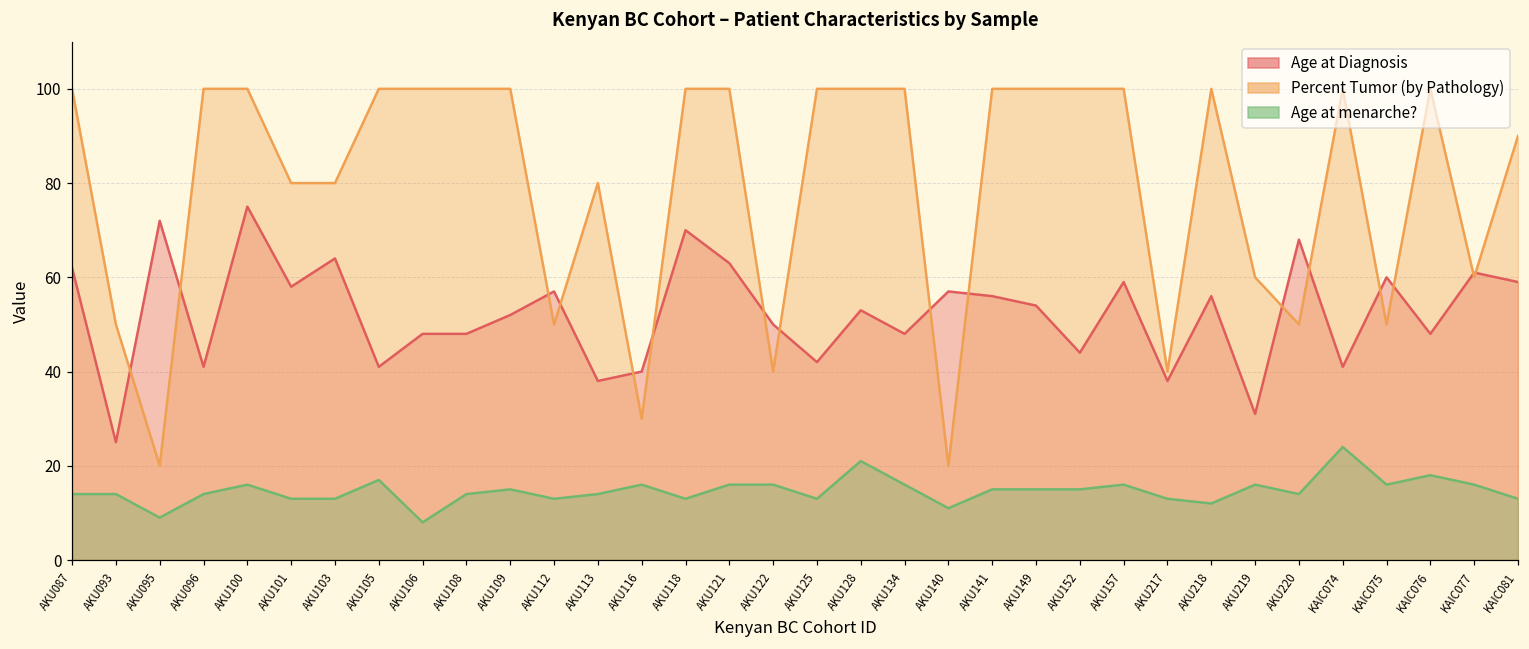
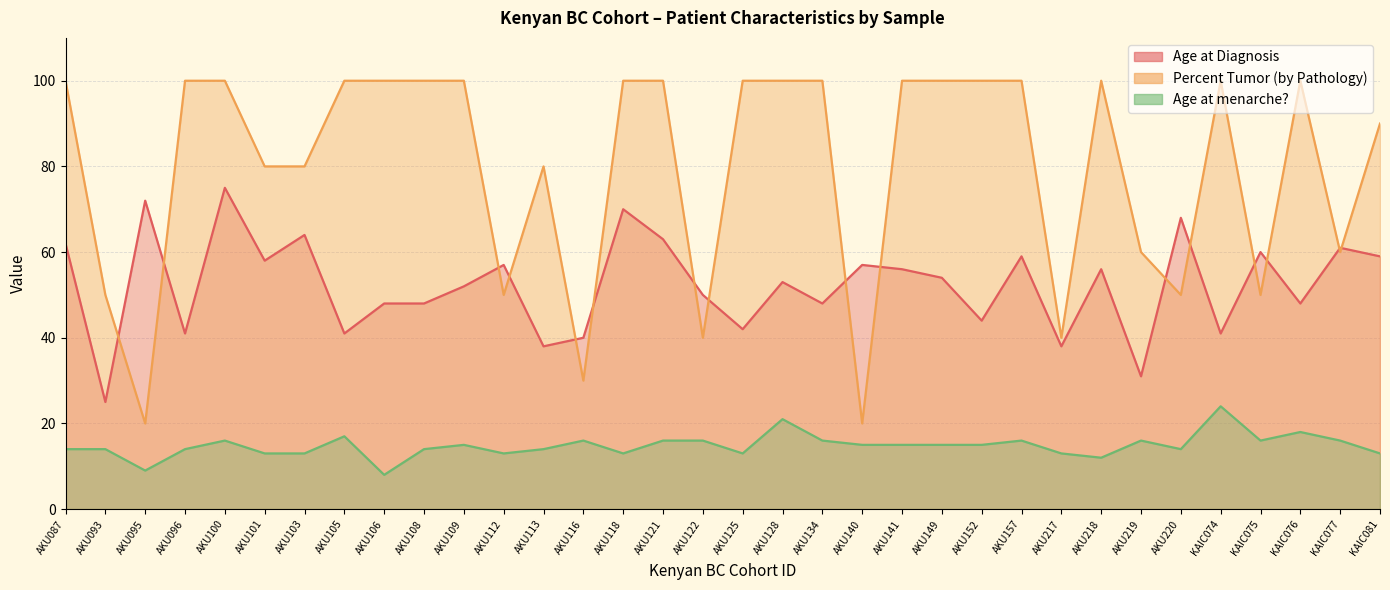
Age at menarche?, AKU140: 11 -> 15
